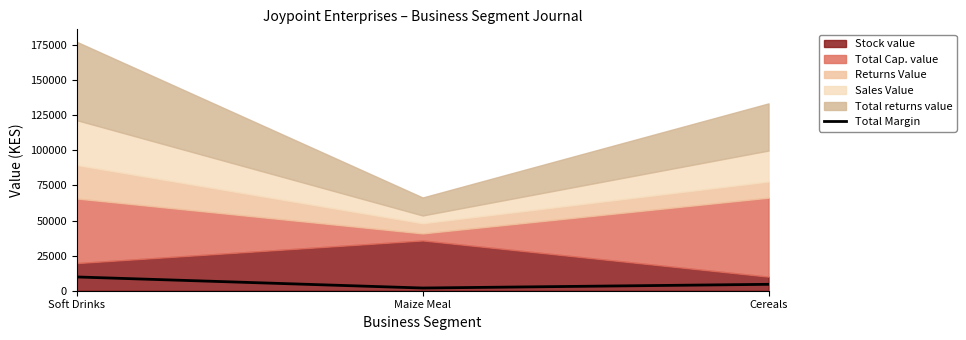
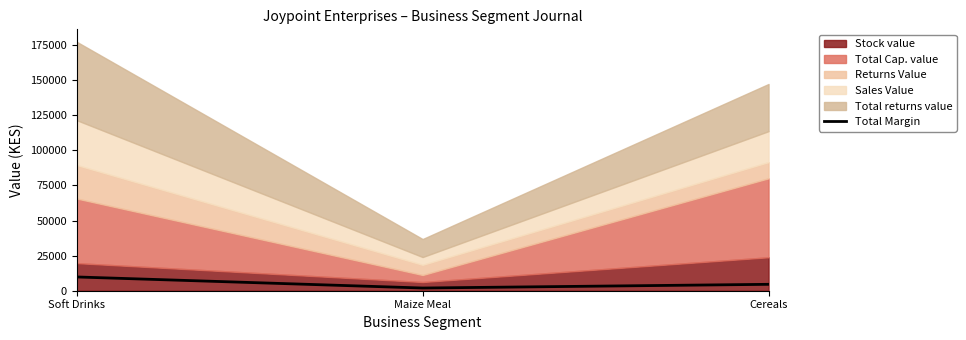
Stock value, Maize Meal: 36000 -> 6000
Stock value, Cereals: 10000 -> 24000
